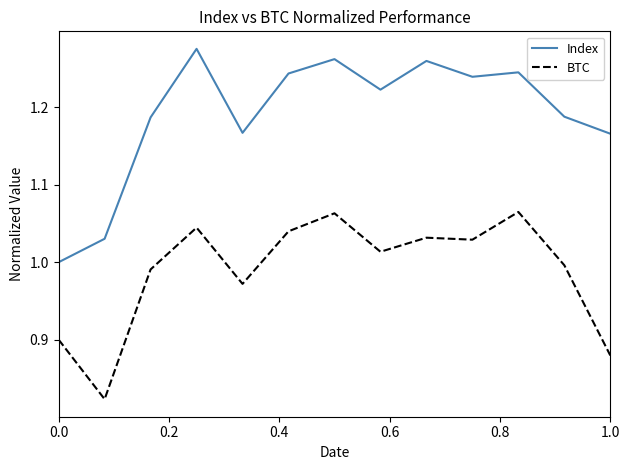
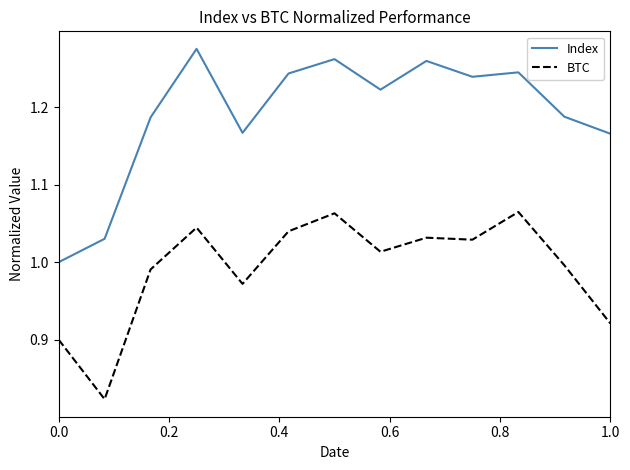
BTC, 1.0: 0.88 -> 0.92
